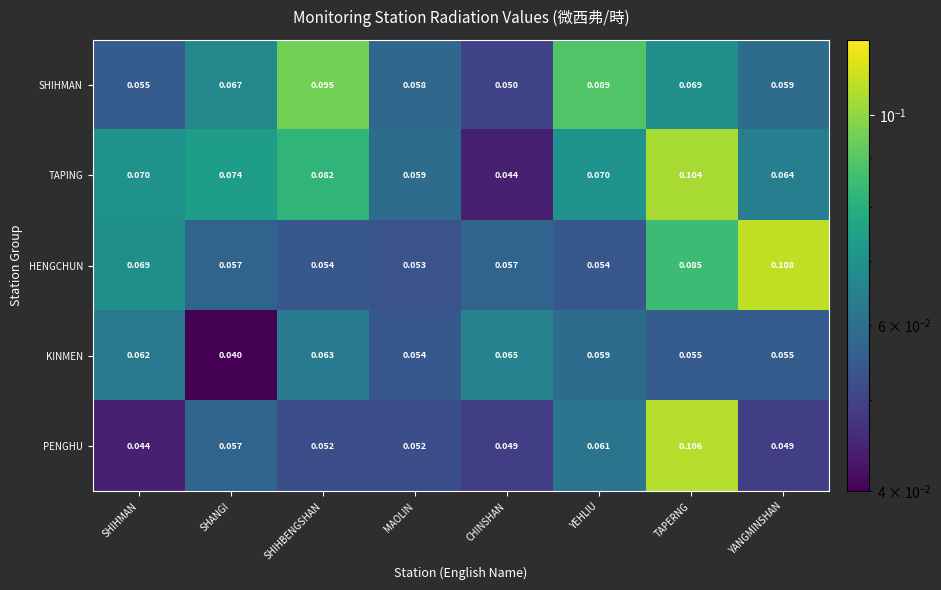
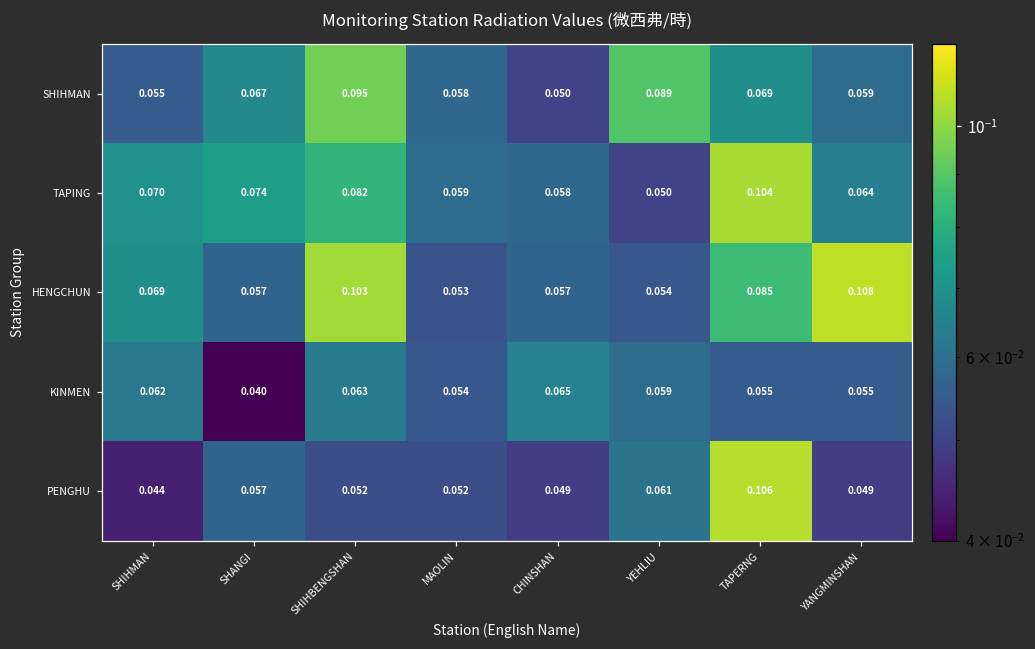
TAPING, CHINSHAN: 0.044 -> 0.058
TAPING, YEHLIU: 0.070 -> 0.050
HENGCHUN, SHIHBENGSHAN: 0.054 -> 0.103
